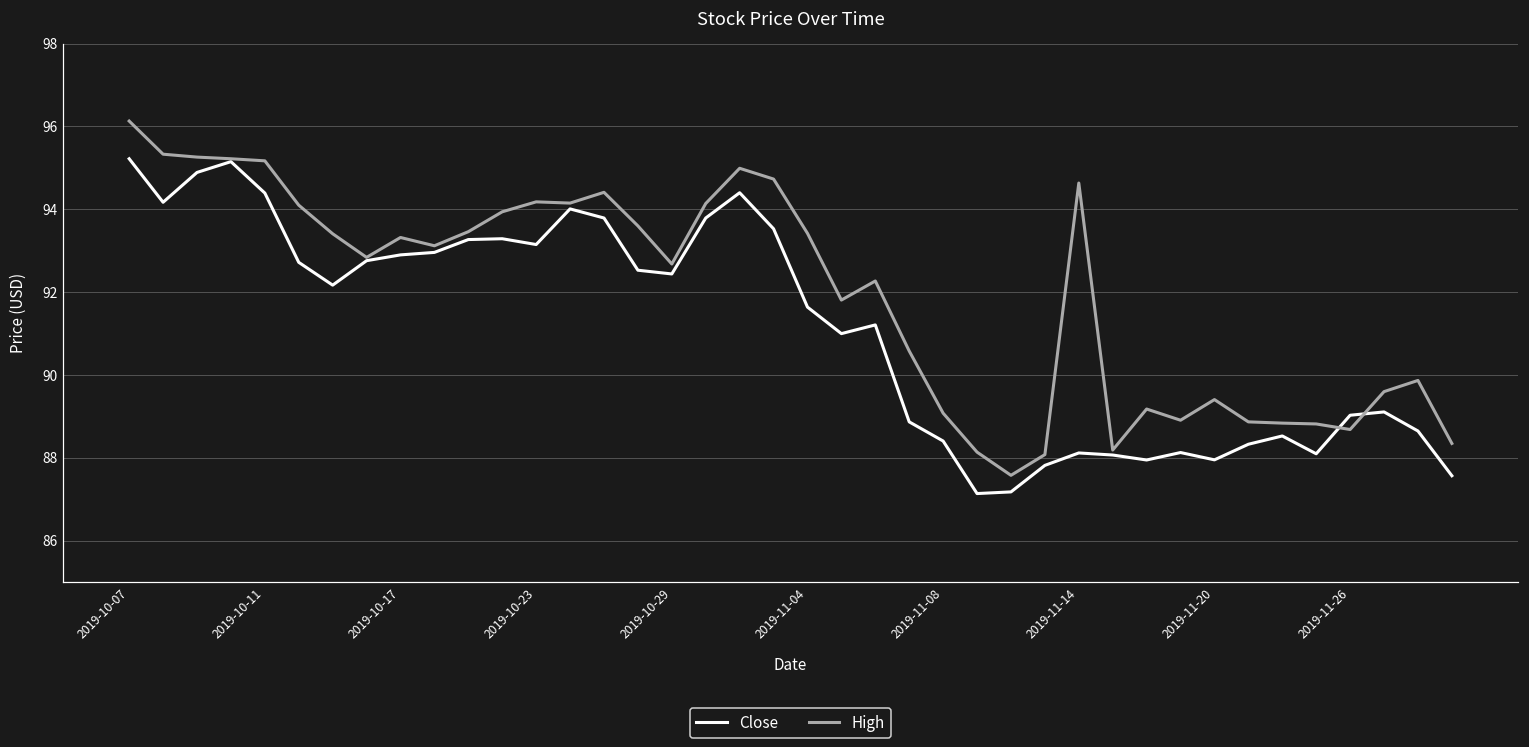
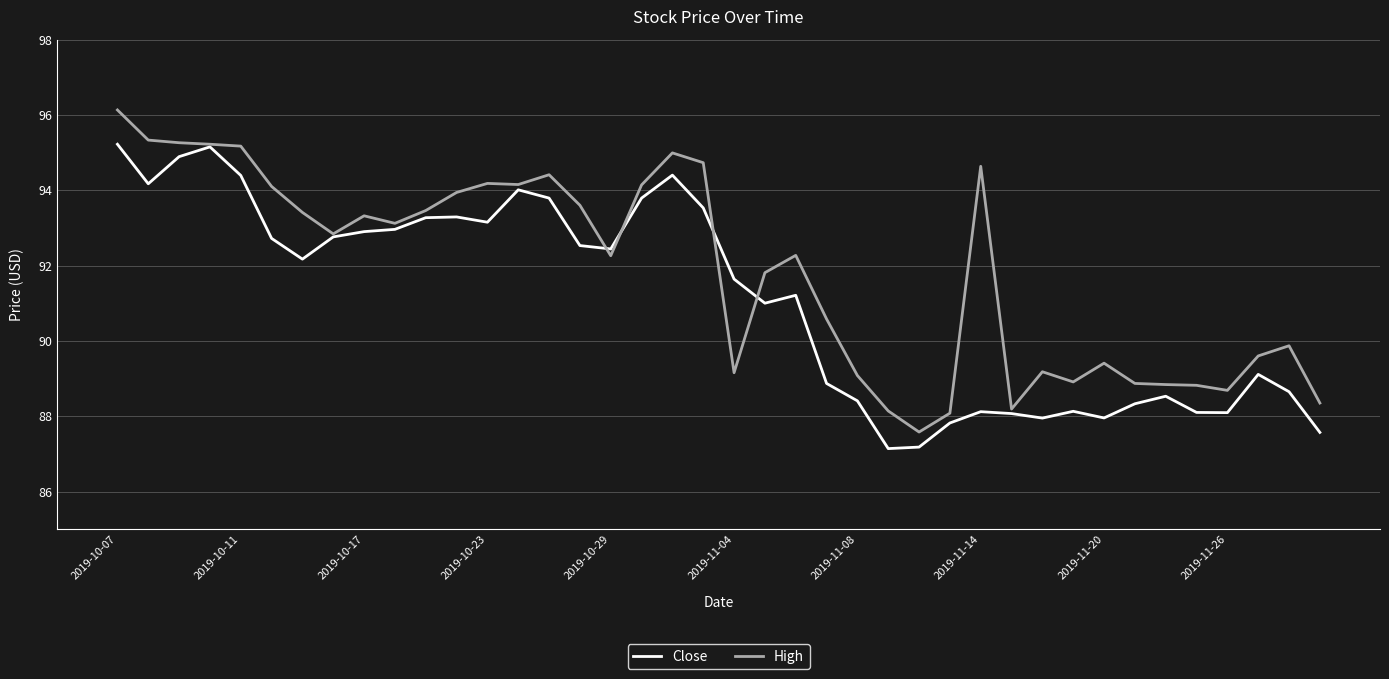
High, 2019-10-29: 92.7 -> 92.3
High, 2019-11-04: 93.4 -> 89.2
Close, 2019-11-26: 89.0 -> 88.1
